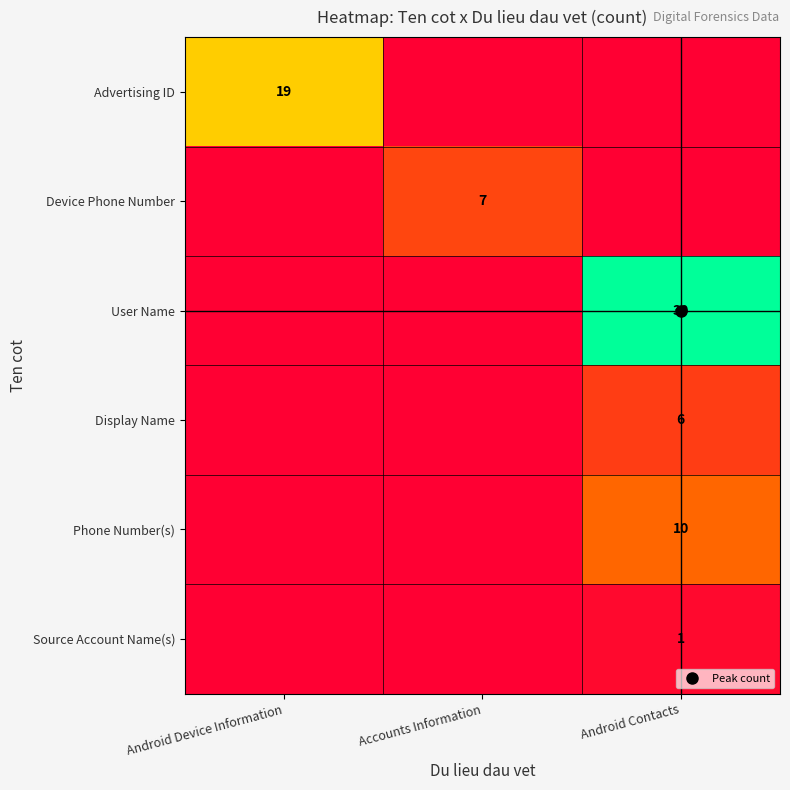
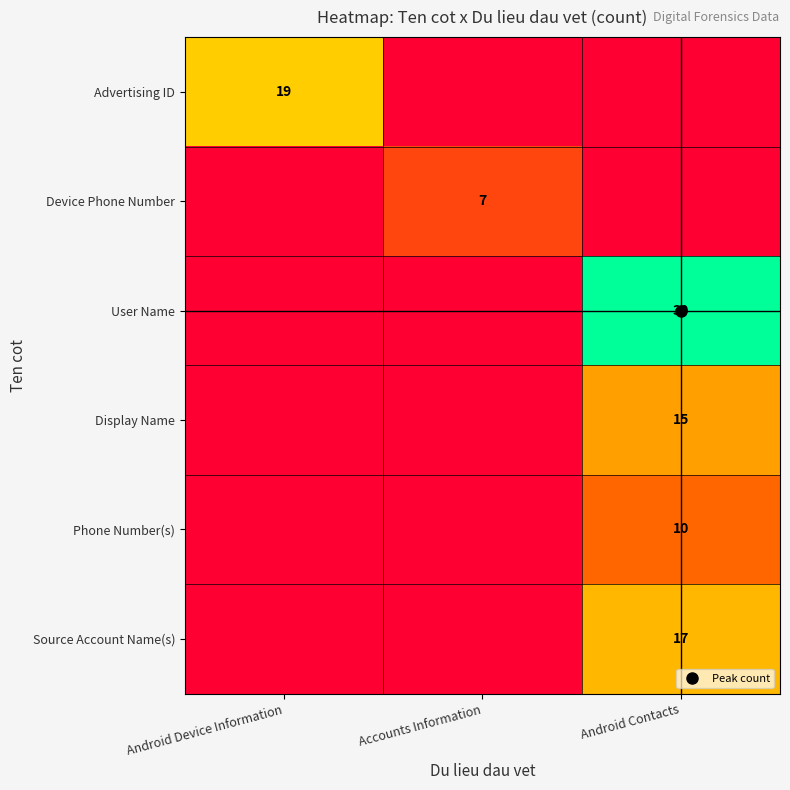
Display Name, Android Contacts: 6 -> 15
Source Account Name(s), Android Contacts: 1 -> 17
